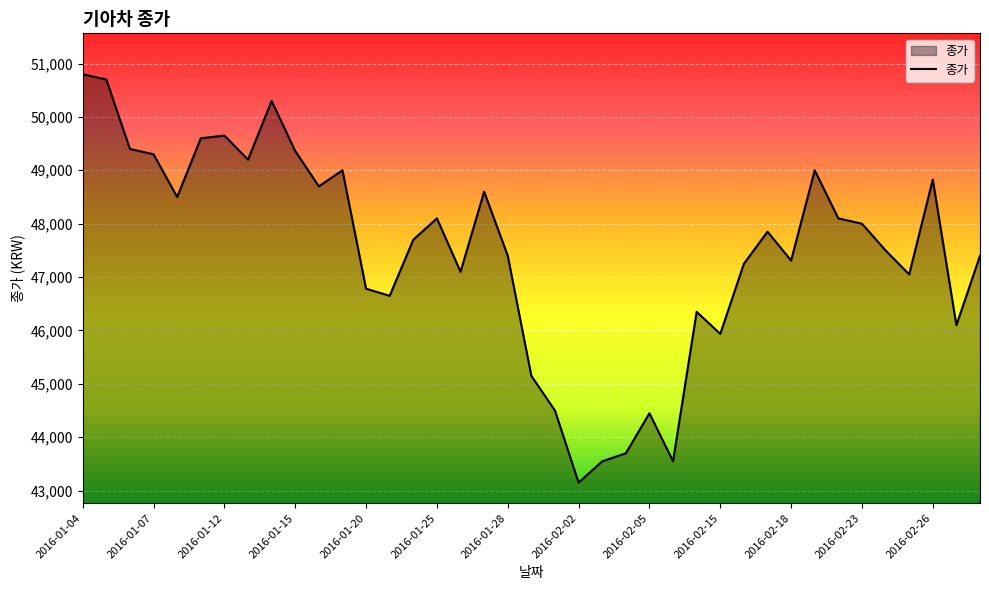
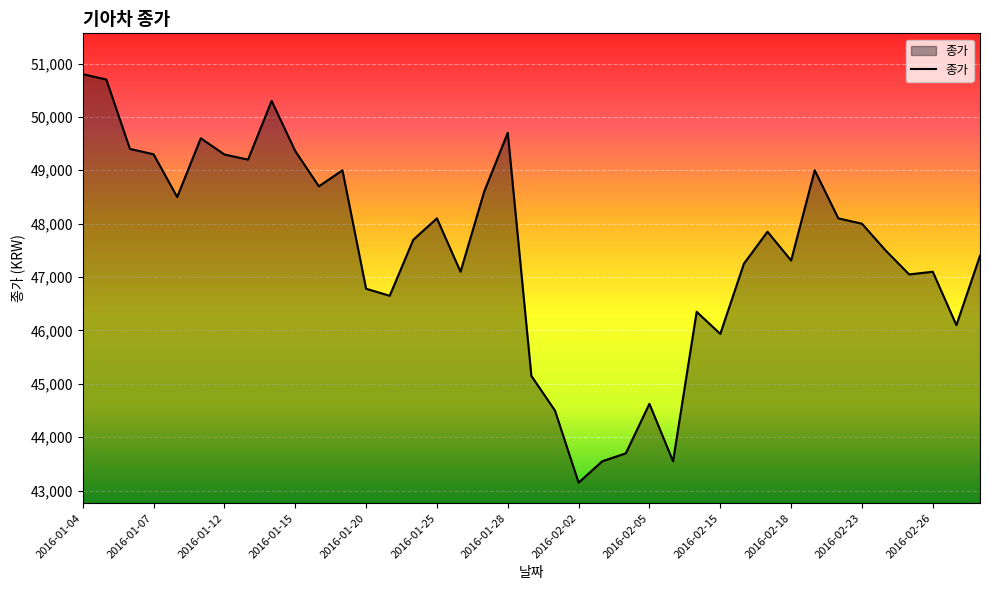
2016-01-12: 49,700 -> 49,300
2016-01-28: 47,400 -> 49,700
2016-02-05: 44,500 -> 44,600
2016-02-26: 48,800 -> 47,100
